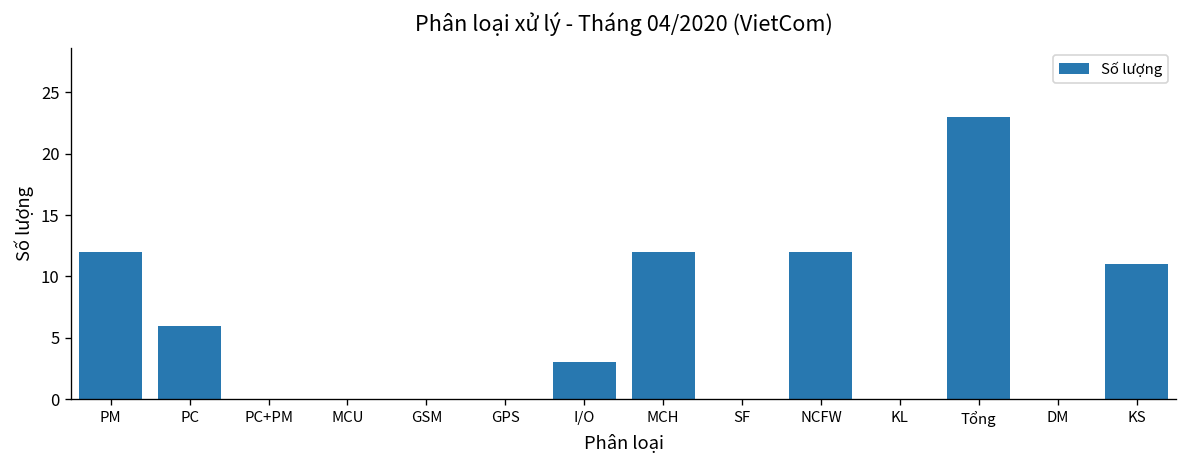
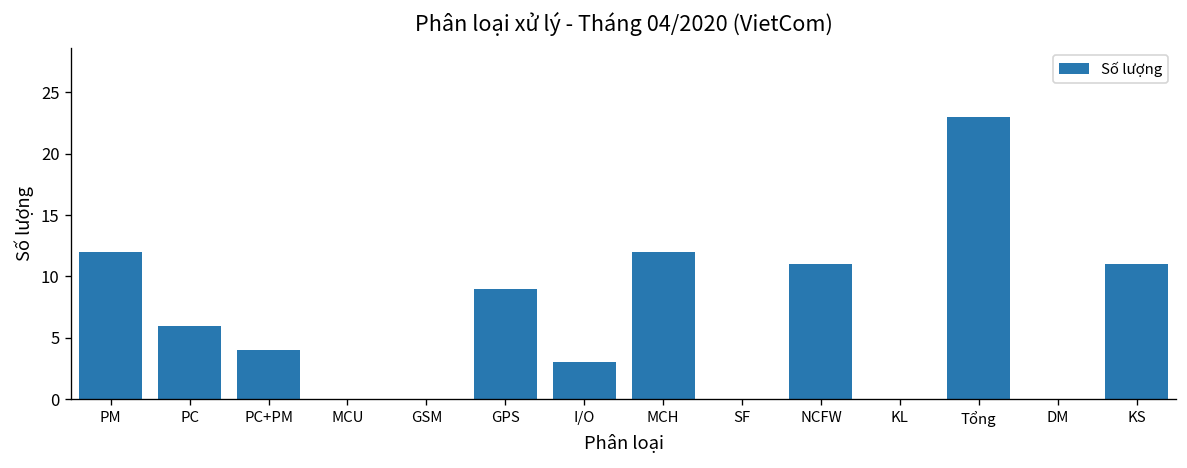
PC+PM: 0 -> 4
GPS: 0 -> 9
NCFW: 12 -> 11
